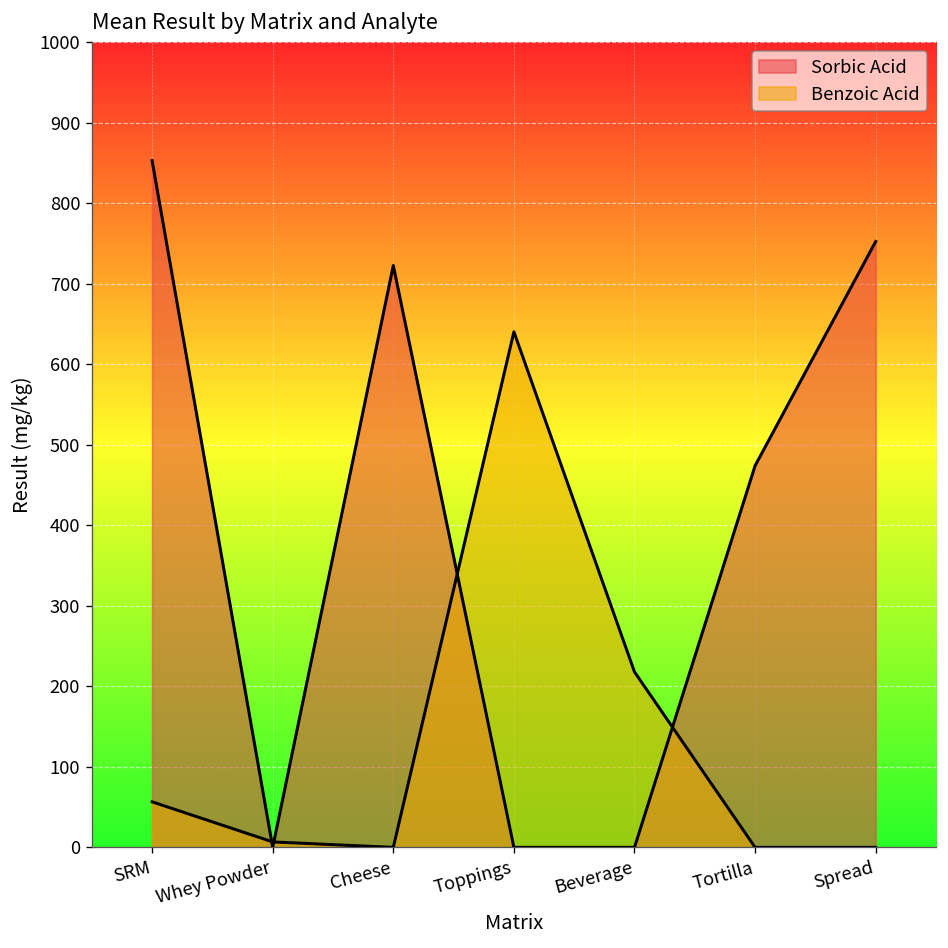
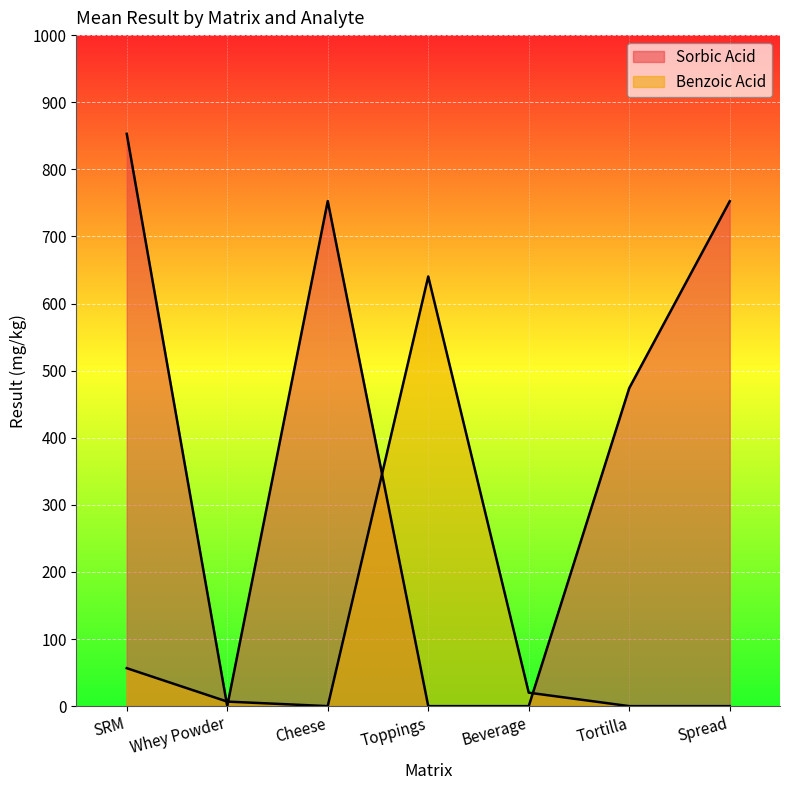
Sorbic Acid, Cheese: 720 -> 750
Benzoic Acid, Beverage: 220 -> 20
